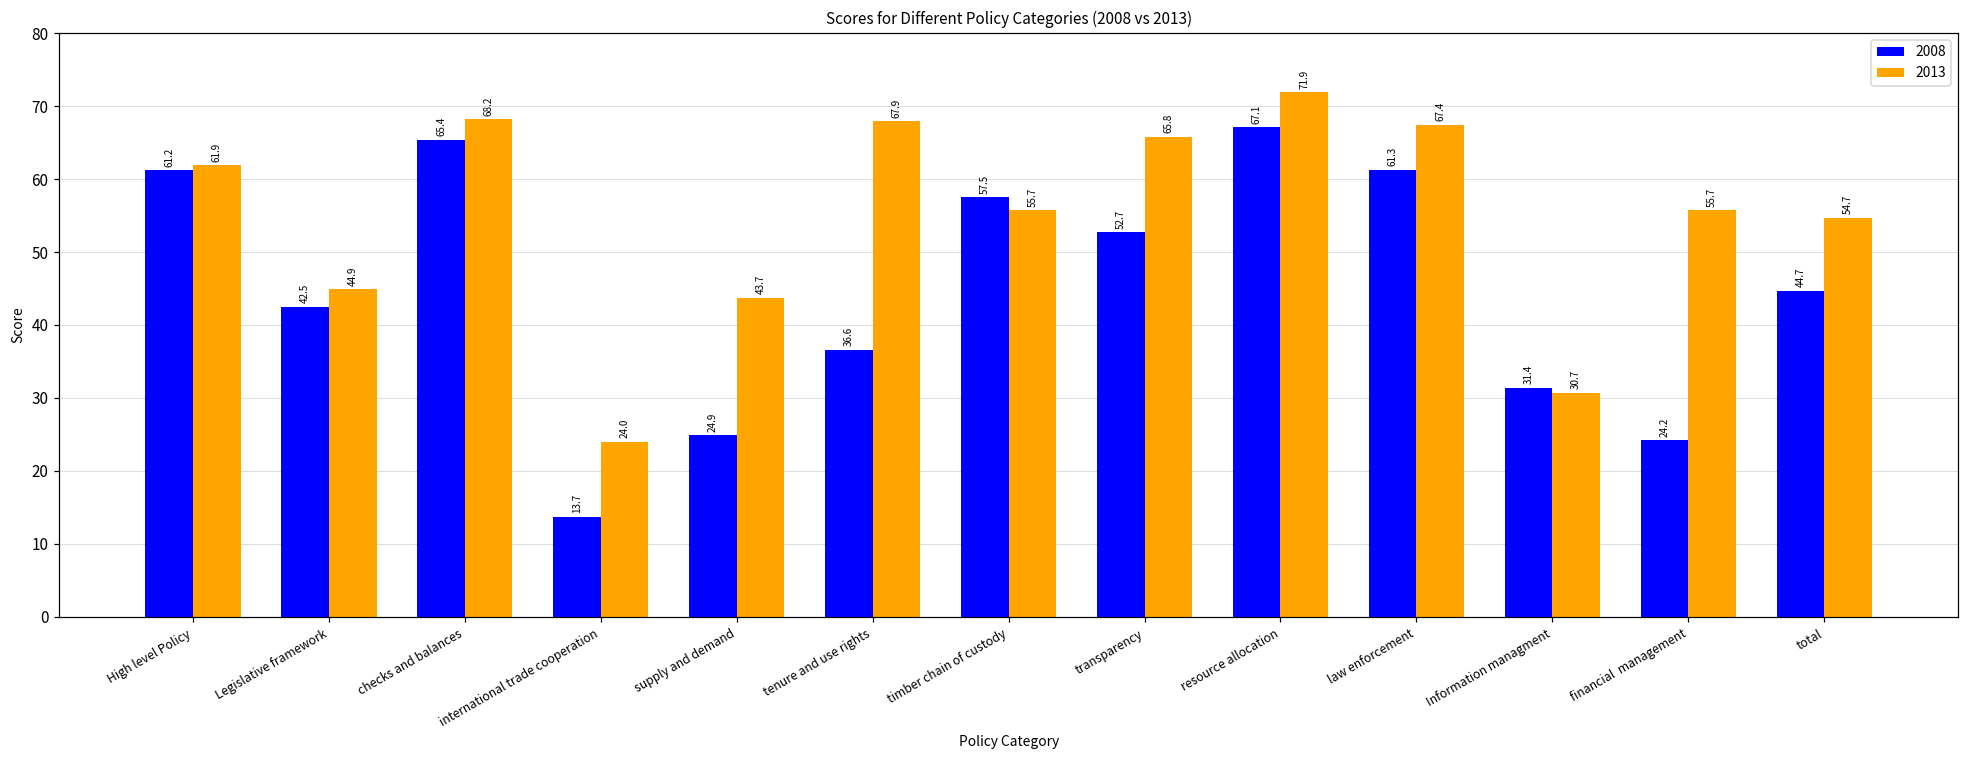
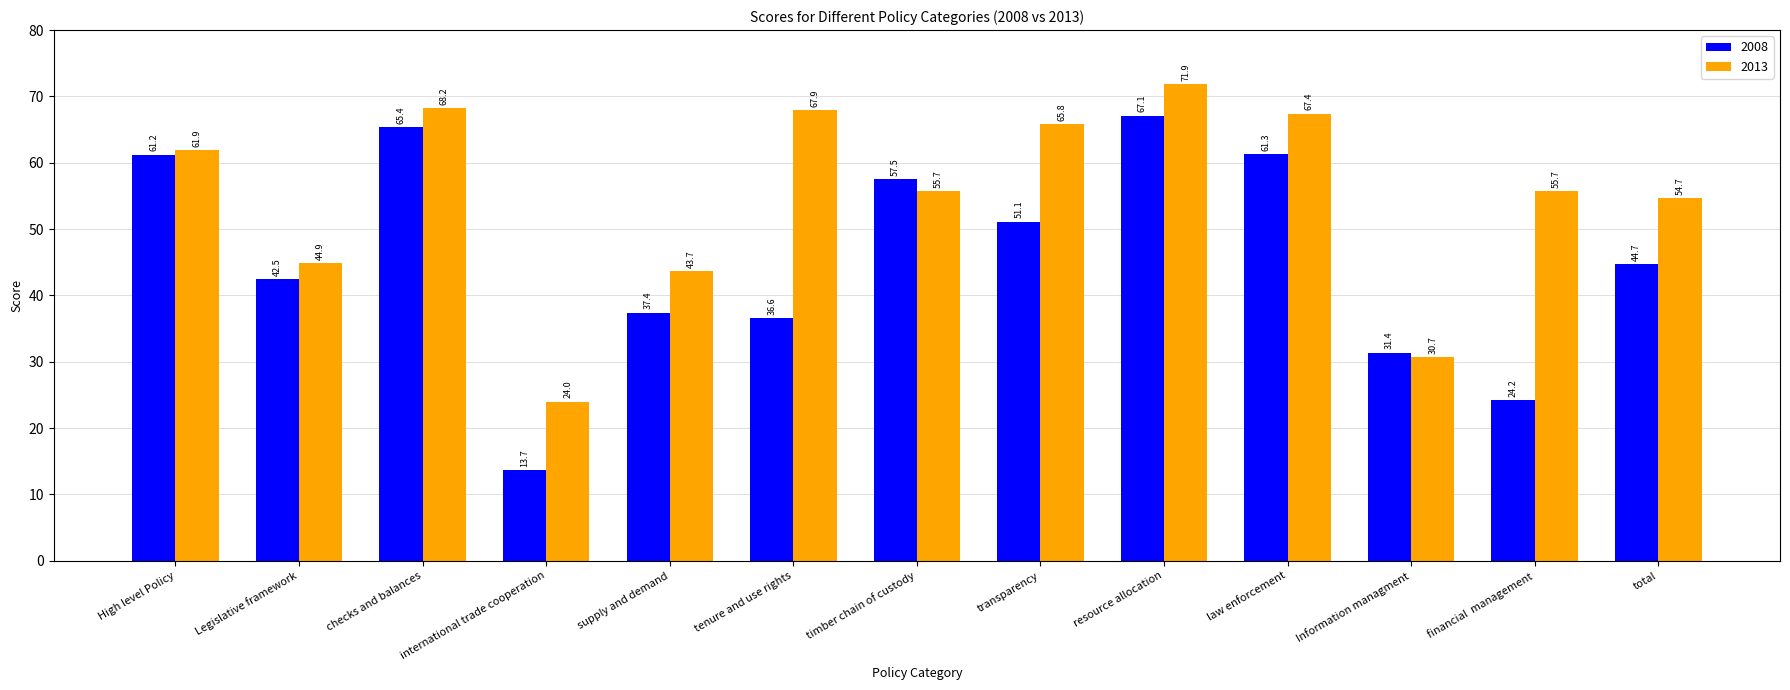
2008, supply and demand: 24.9 -> 37.4
2008, transparency: 52.7 -> 51.1
